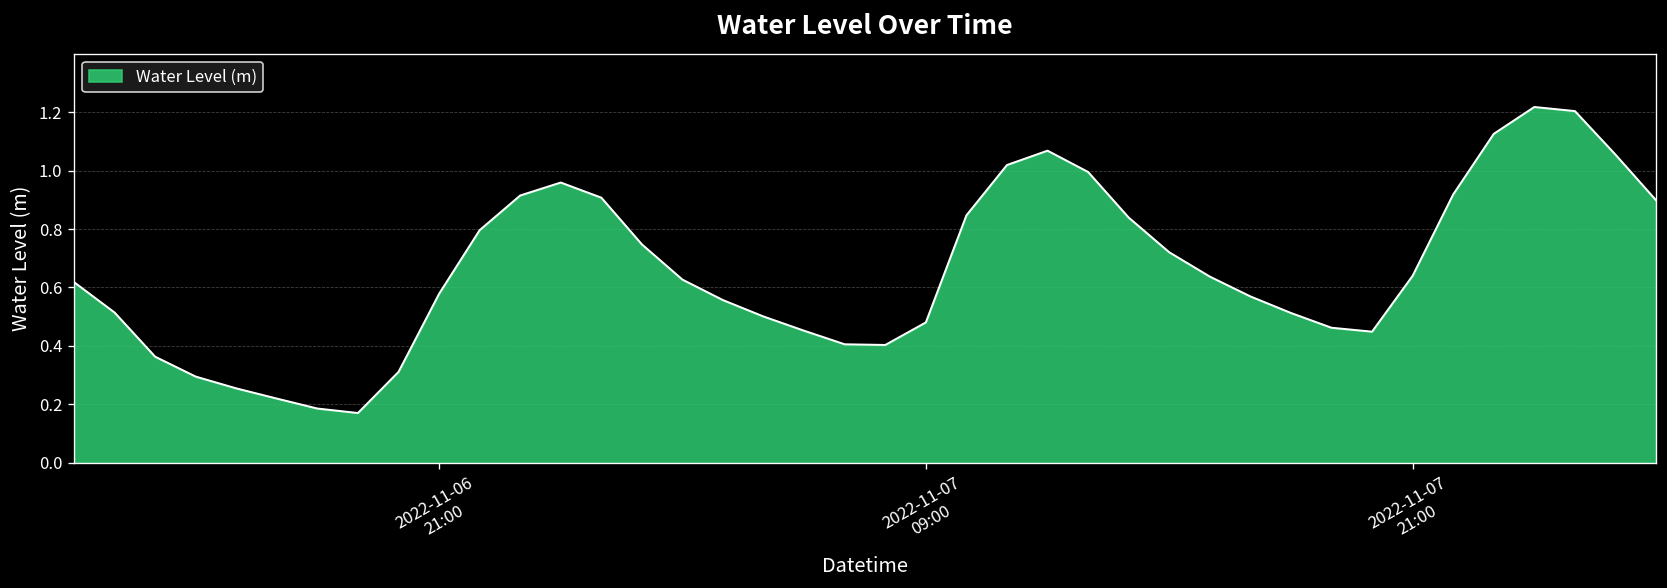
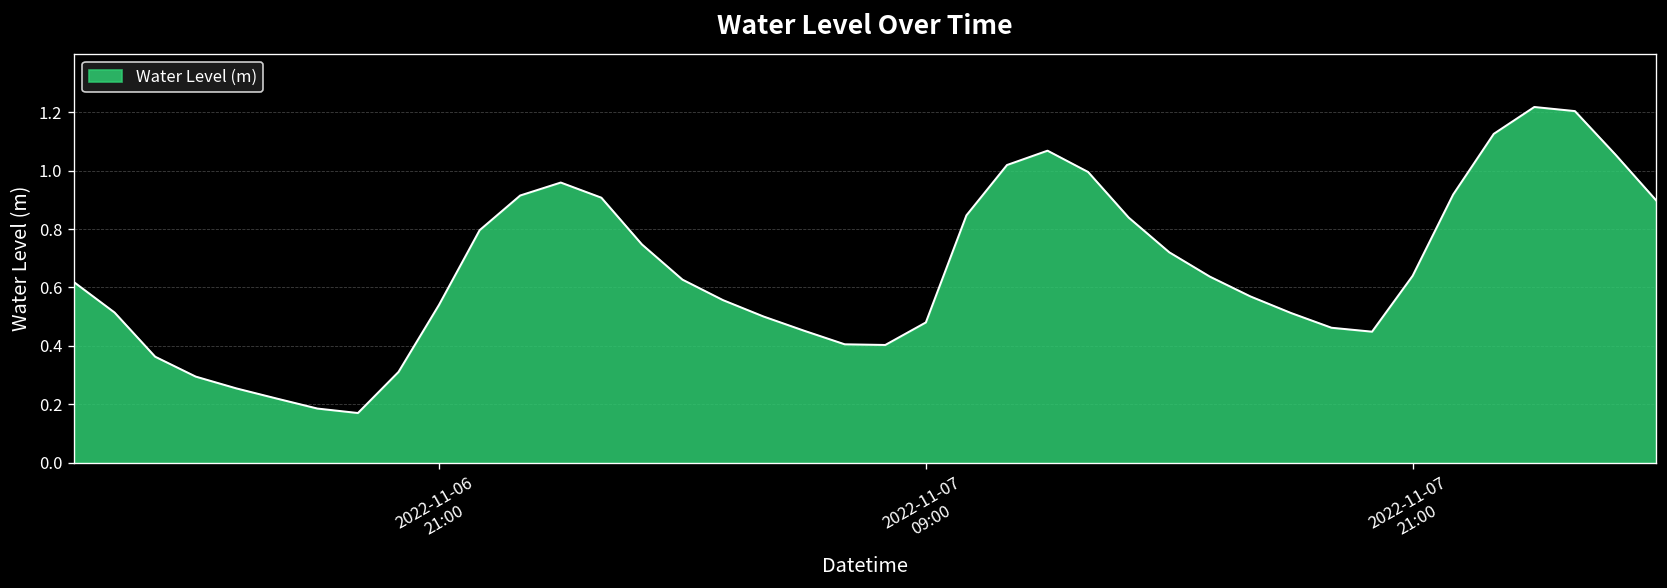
2022-11-06 21:00: 0.58 -> 0.54
